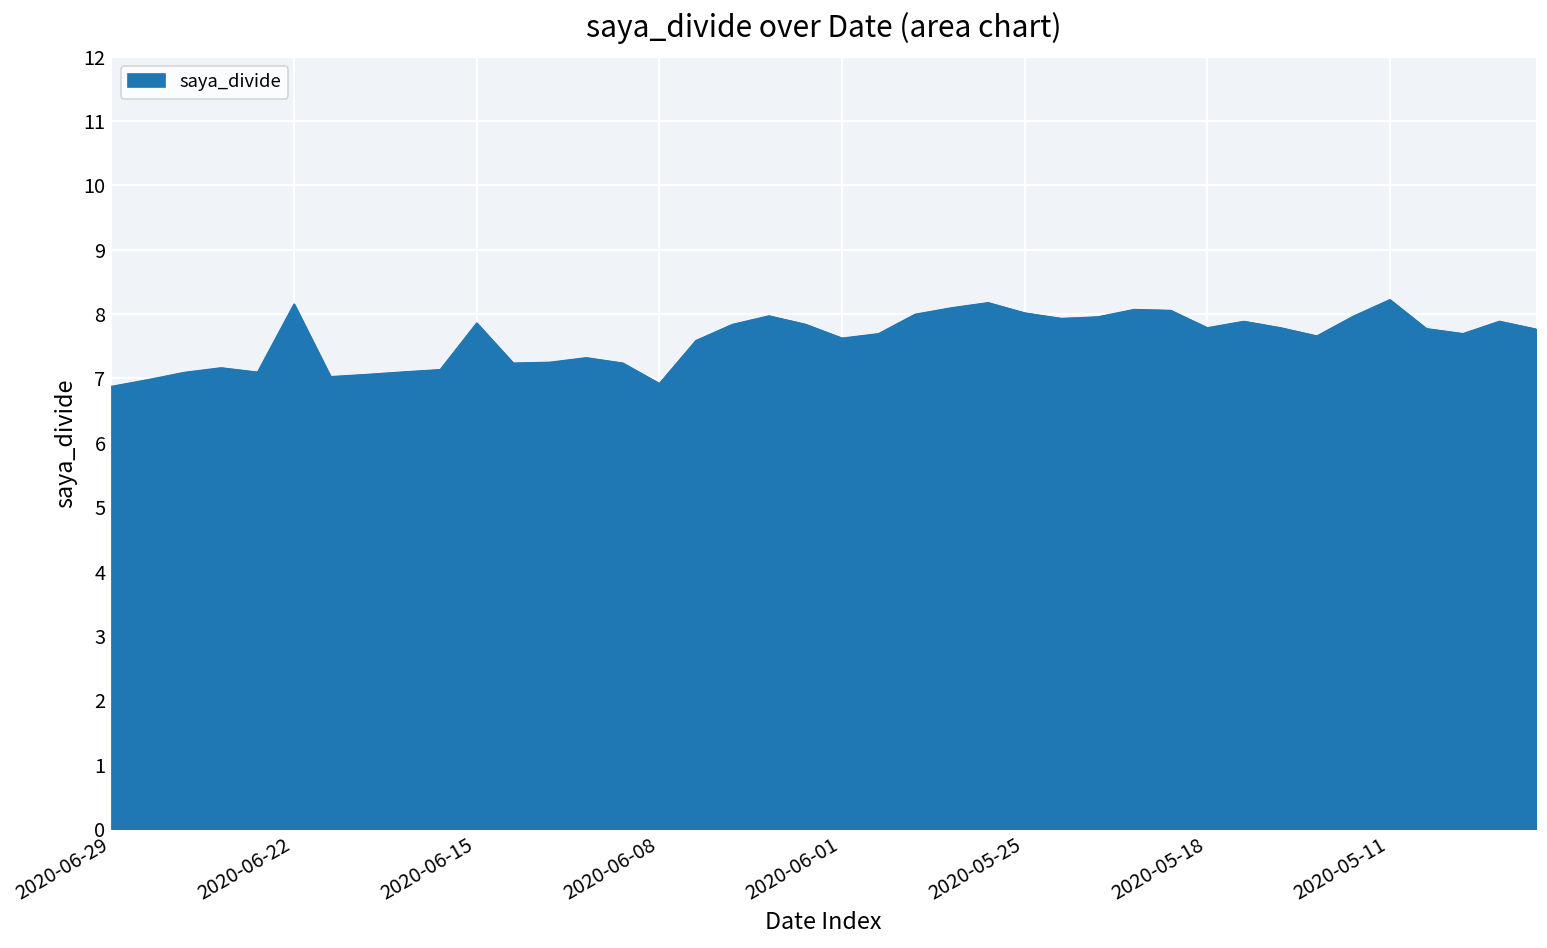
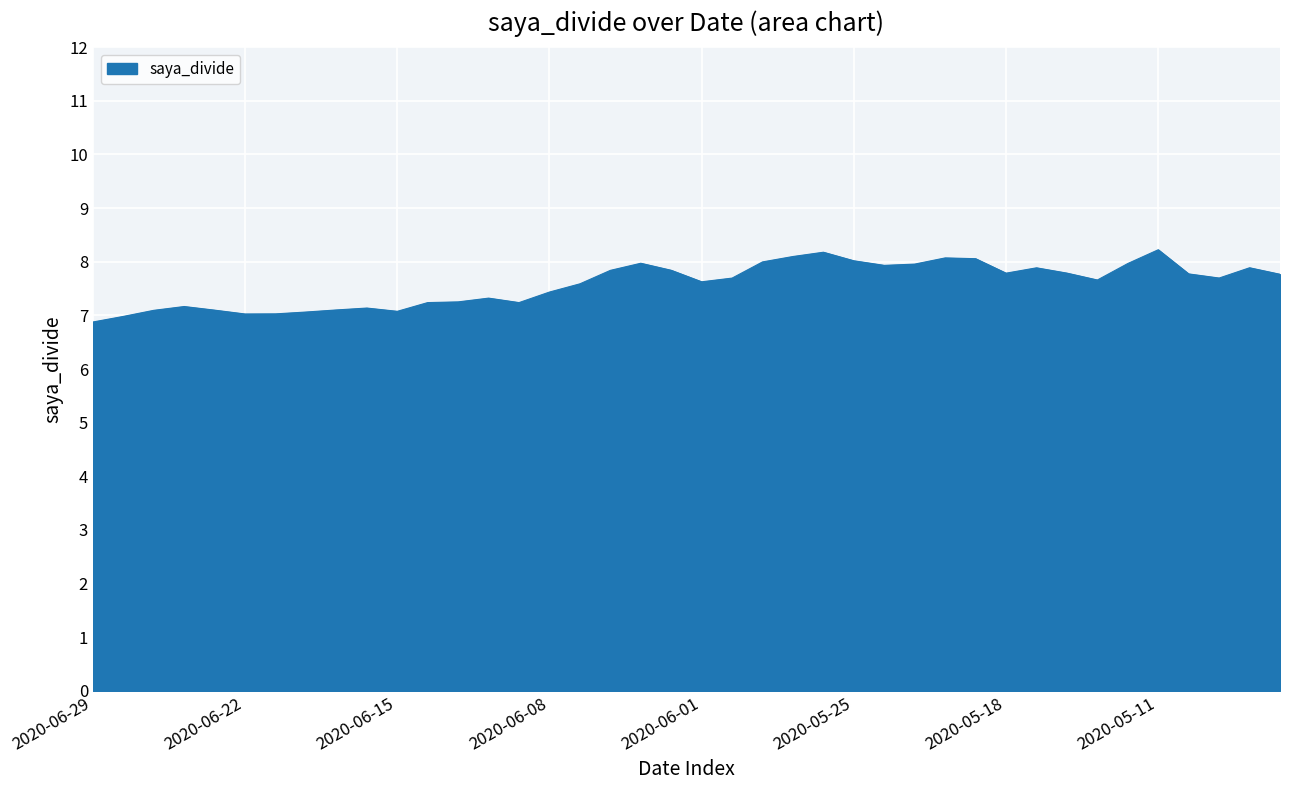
2020-06-22: 8.2 -> 7.0
2020-06-15: 7.9 -> 7.1
2020-06-08: 6.9 -> 7.4
